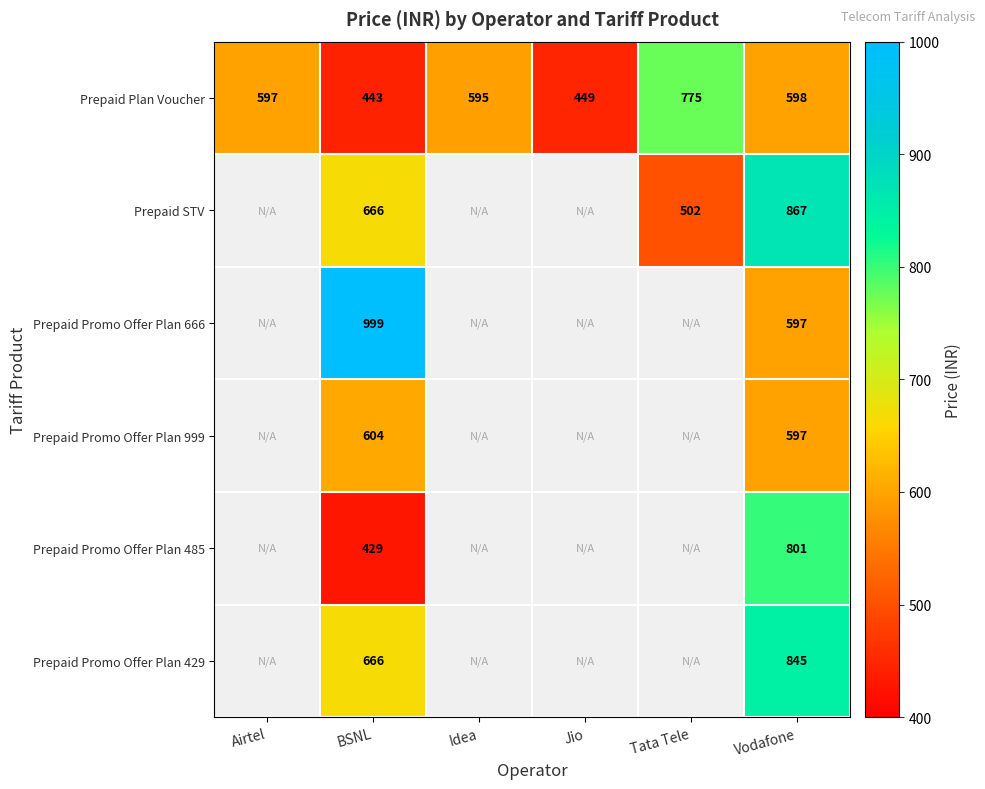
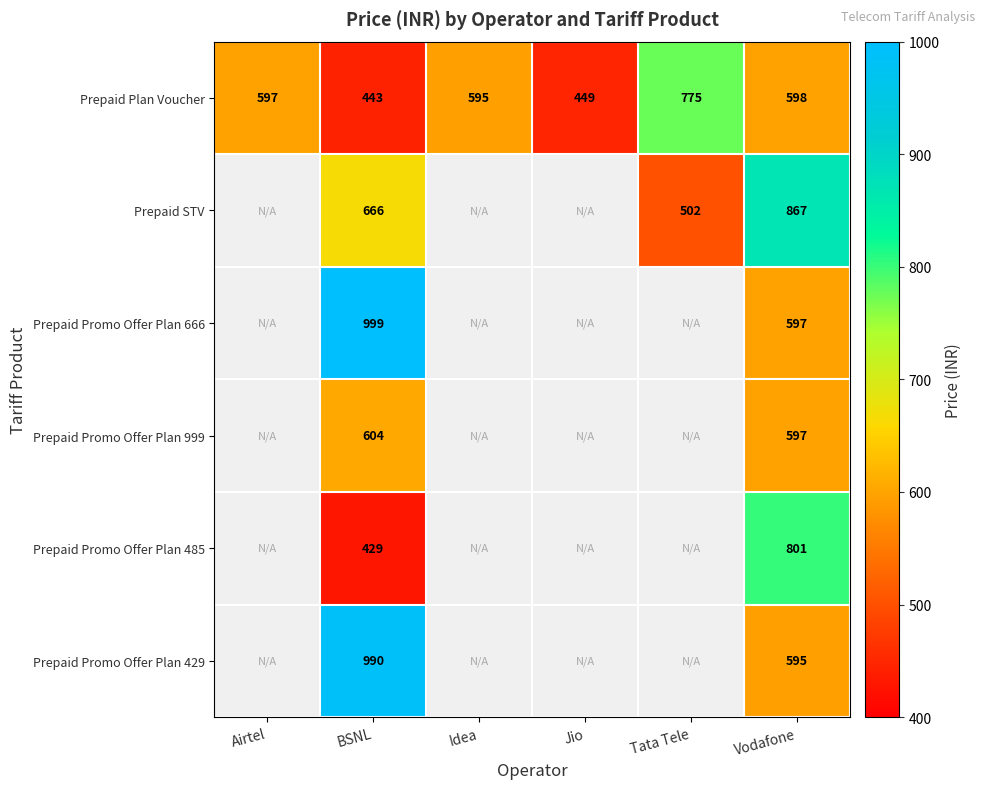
Prepaid Promo Offer Plan 429, BSNL: 666 -> 990
Prepaid Promo Offer Plan 429, Vodafone: 845 -> 595
